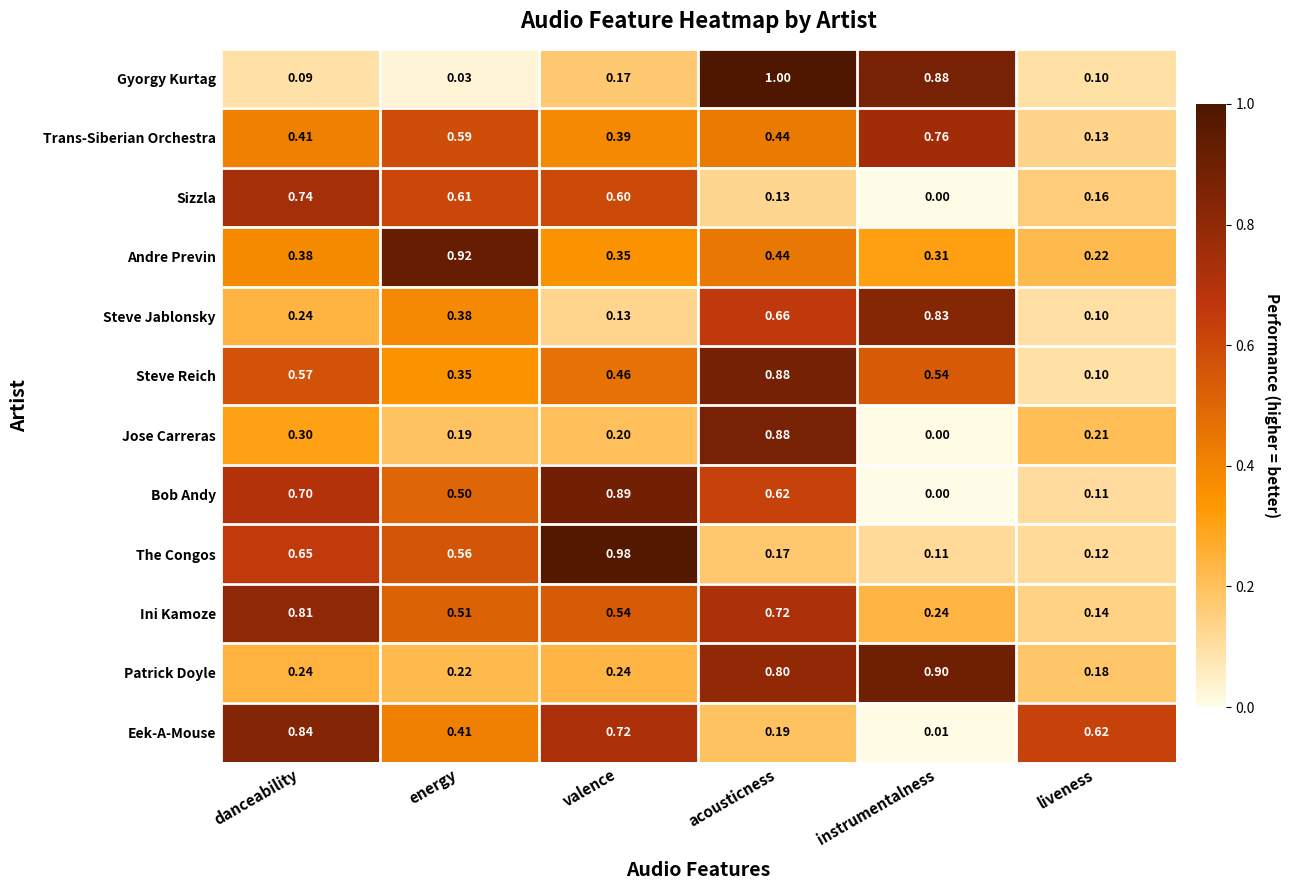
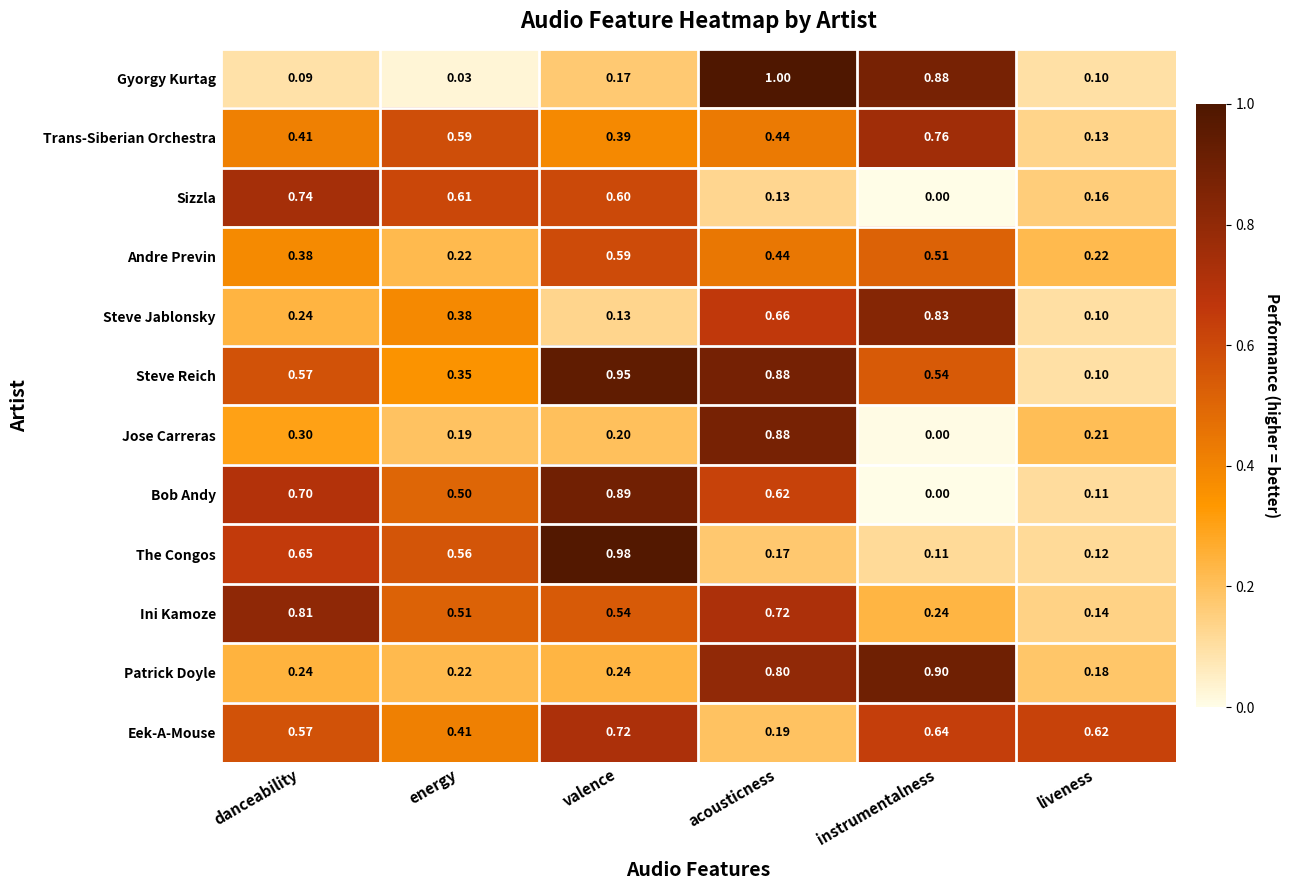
Andre Previn, energy: 0.92 -> 0.22
Andre Previn, valence: 0.35 -> 0.59
Andre Previn, instrumentalness: 0.31 -> 0.51
Steve Reich, valence: 0.46 -> 0.95
Eek-A-Mouse, danceability: 0.84 -> 0.57
Eek-A-Mouse, instrumentalness: 0.01 -> 0.64
